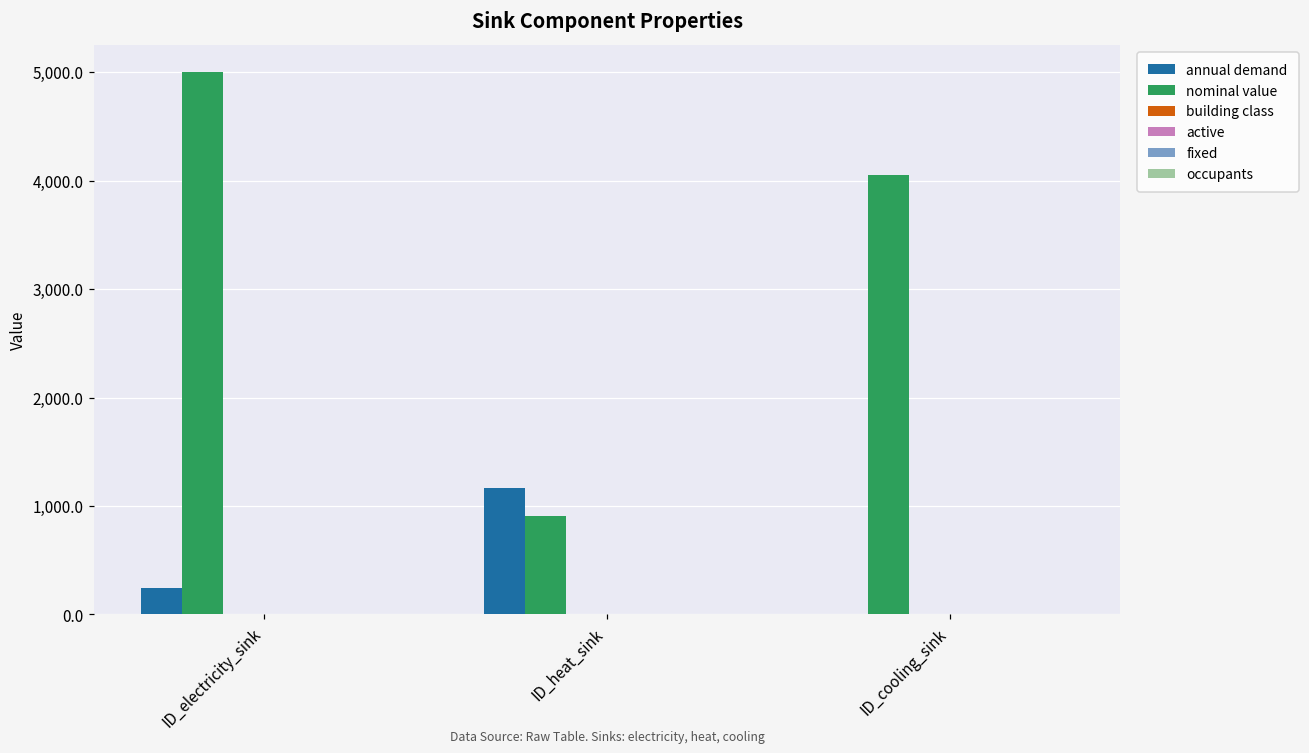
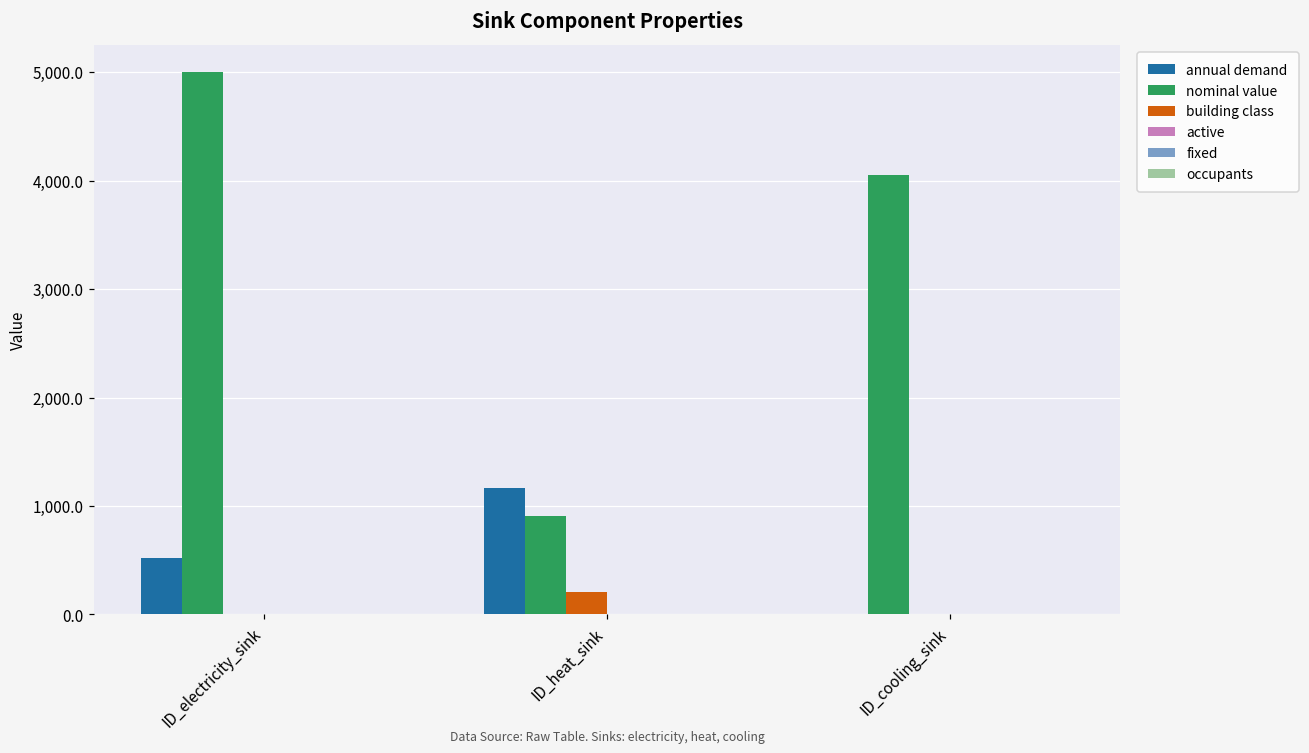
annual demand, ID_electricity_sink: 200 -> 500
building class, ID_heat_sink: 0 -> 200
